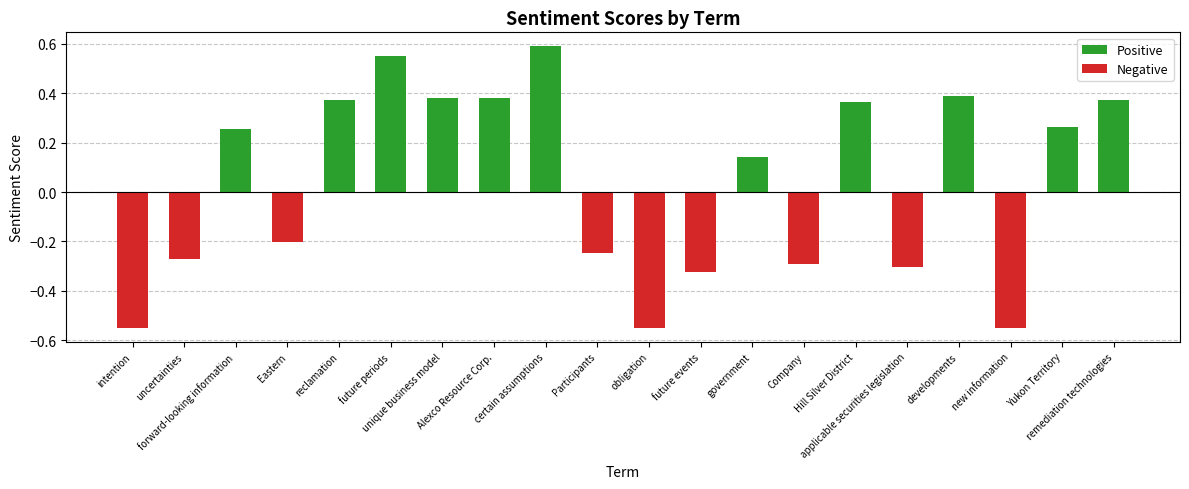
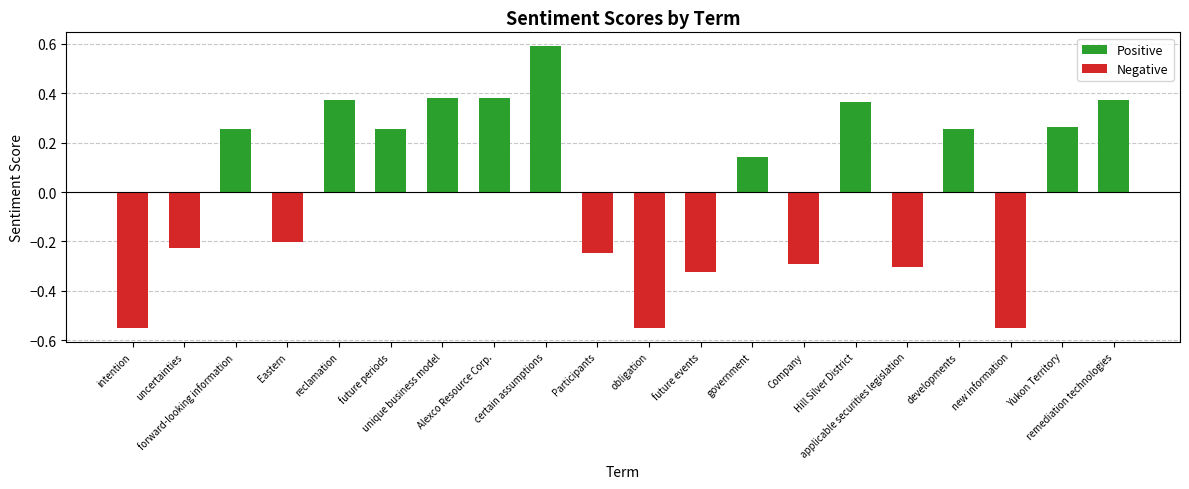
uncertainties: -0.27 -> -0.23
future periods: 0.55 -> 0.26
developments: 0.39 -> 0.26
